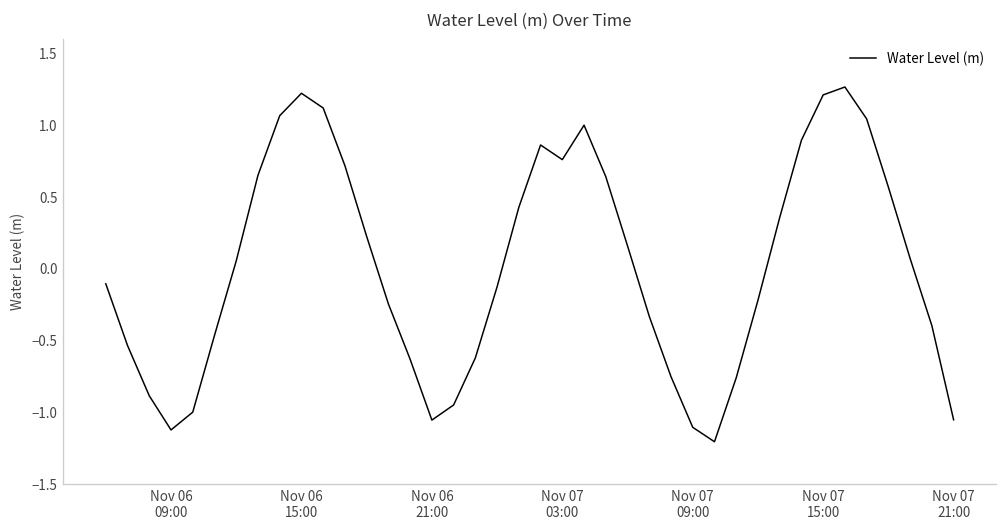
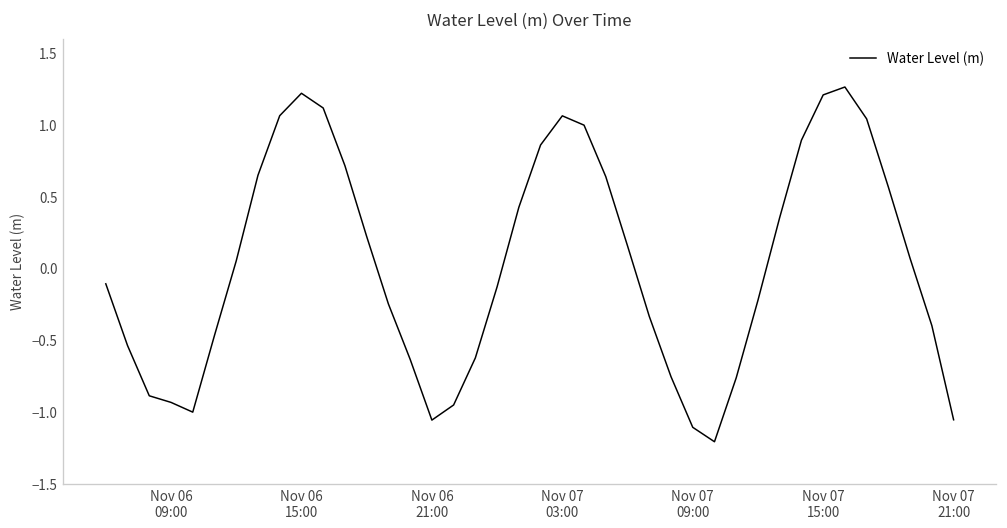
Nov 06 09:00: -1.12 -> -0.93
Nov 07 03:00: 0.76 -> 1.07
